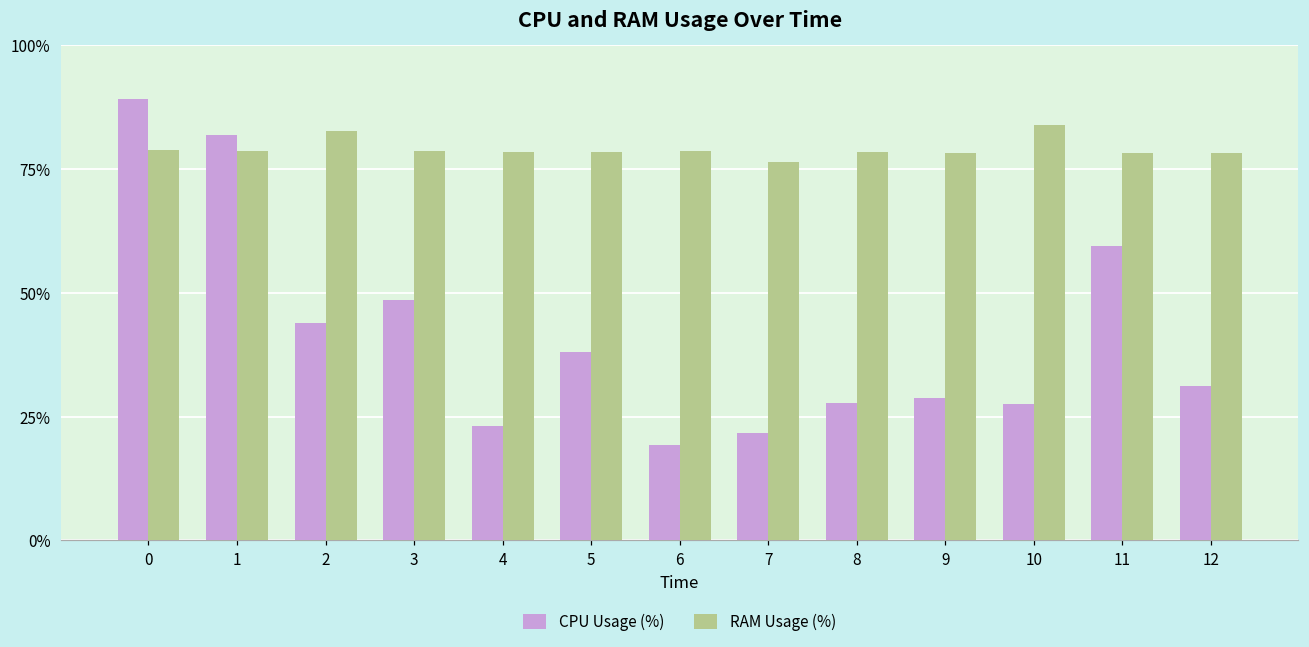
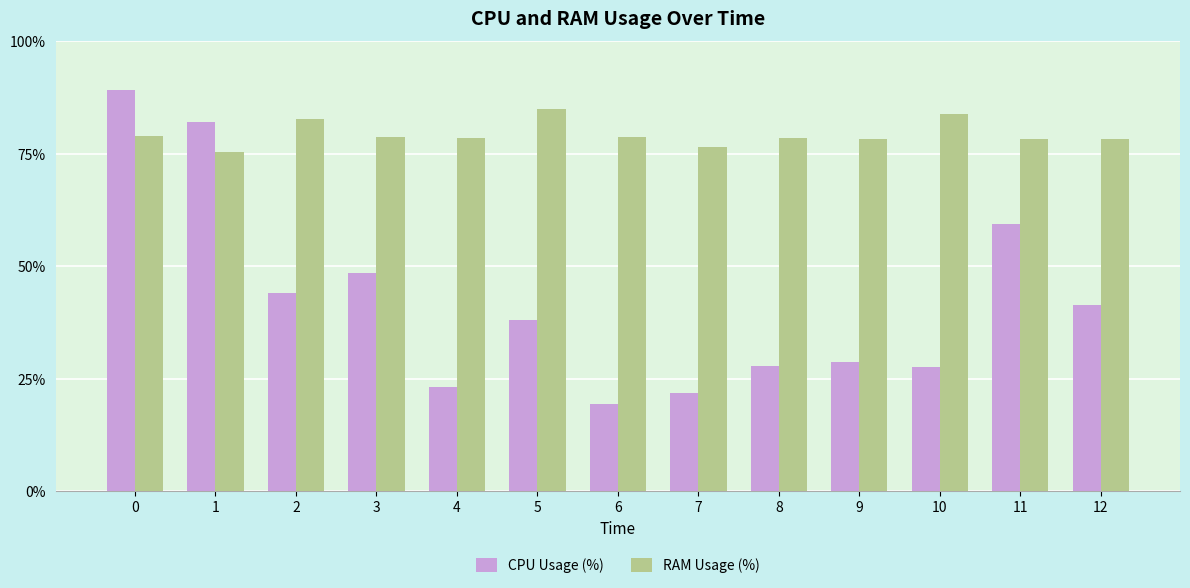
RAM Usage (%), 1: 79% -> 75%
RAM Usage (%), 5: 79% -> 85%
CPU Usage (%), 12: 31% -> 41%
